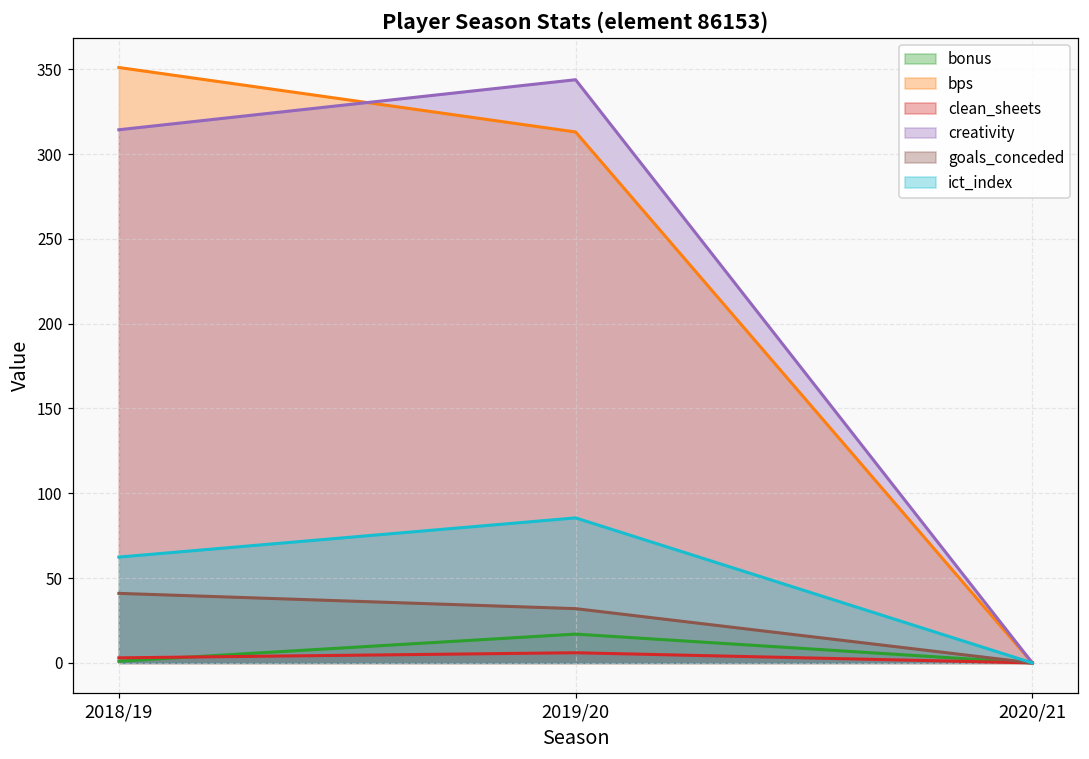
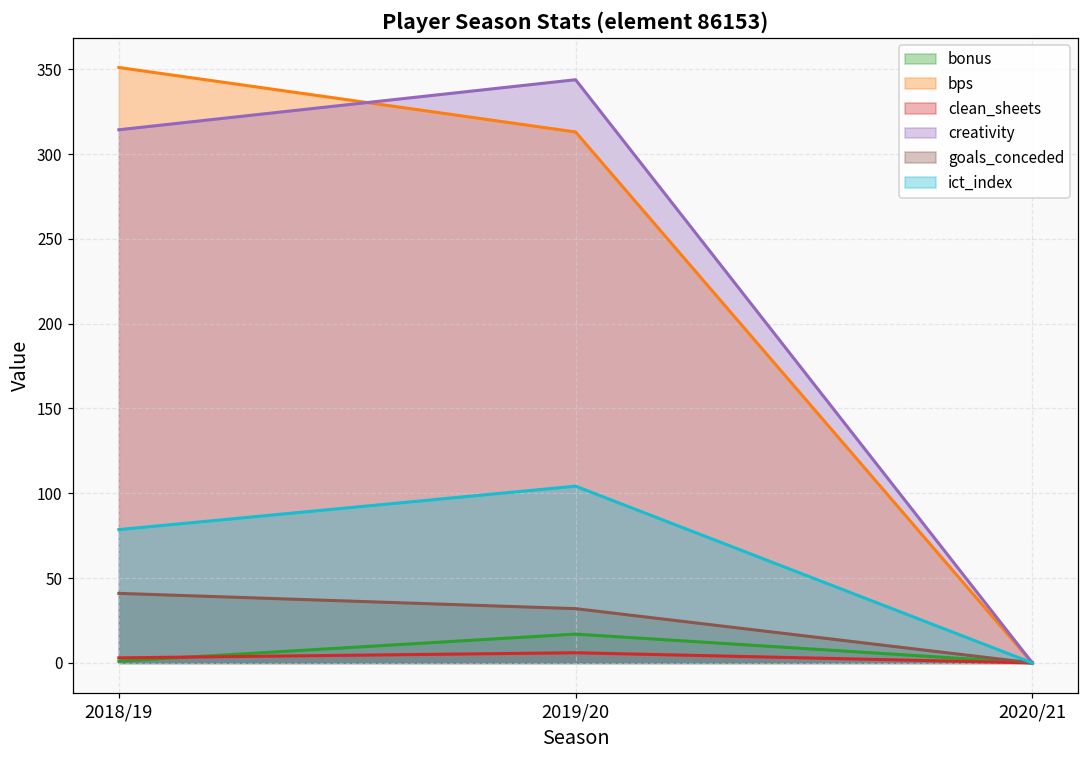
ict_index, 2018/19: 62 -> 79
ict_index, 2019/20: 86 -> 104
